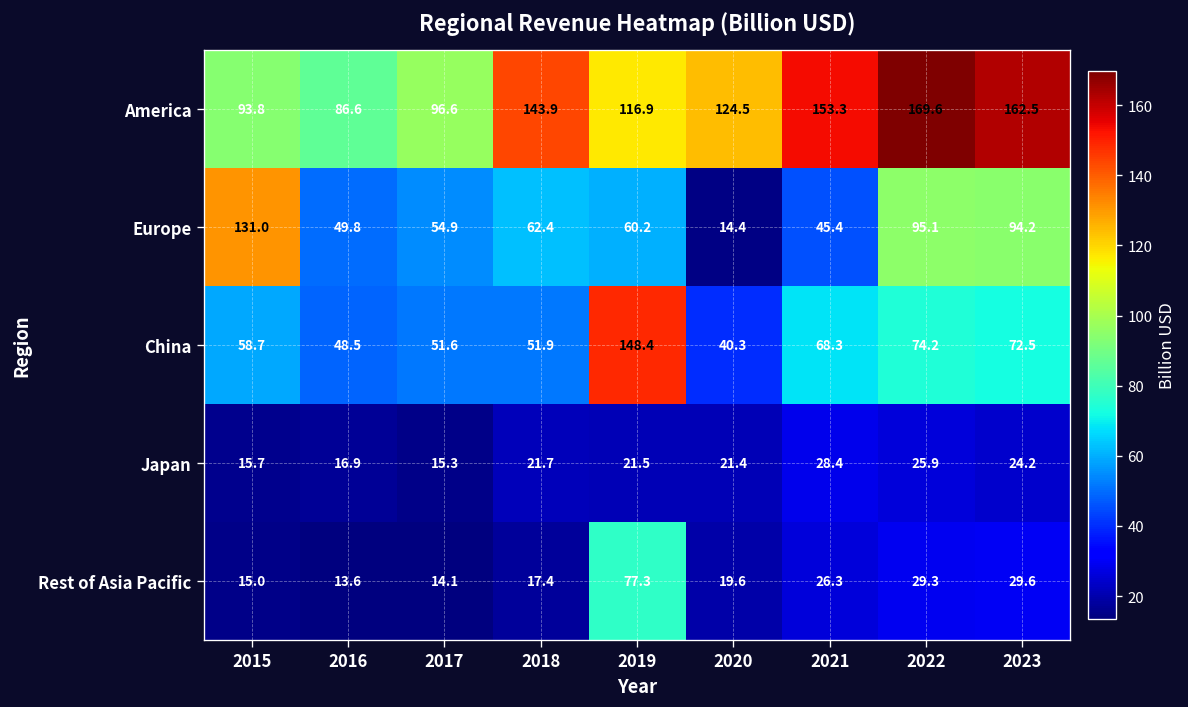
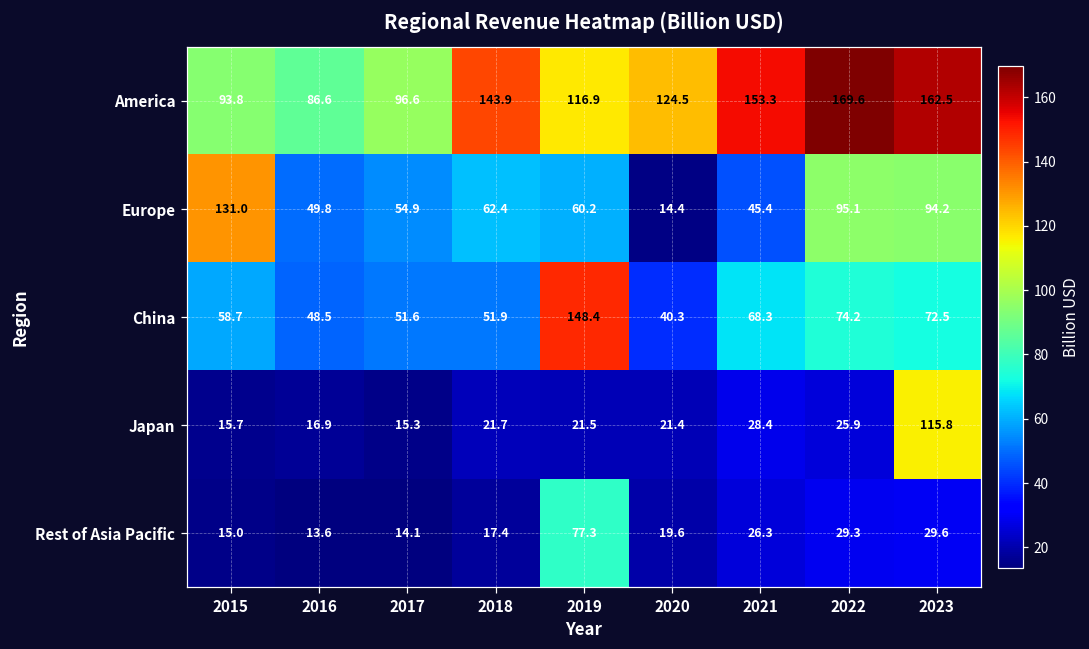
Japan, 2023: 24.2 -> 115.8
